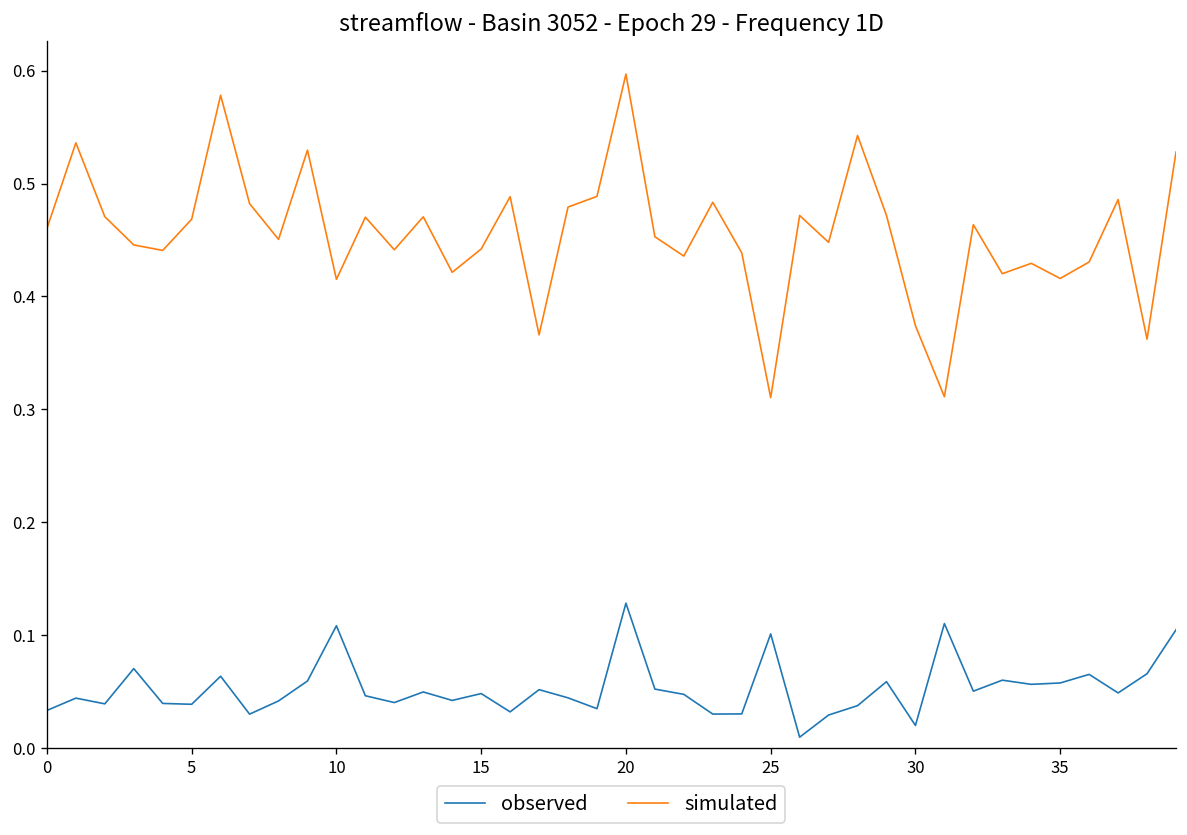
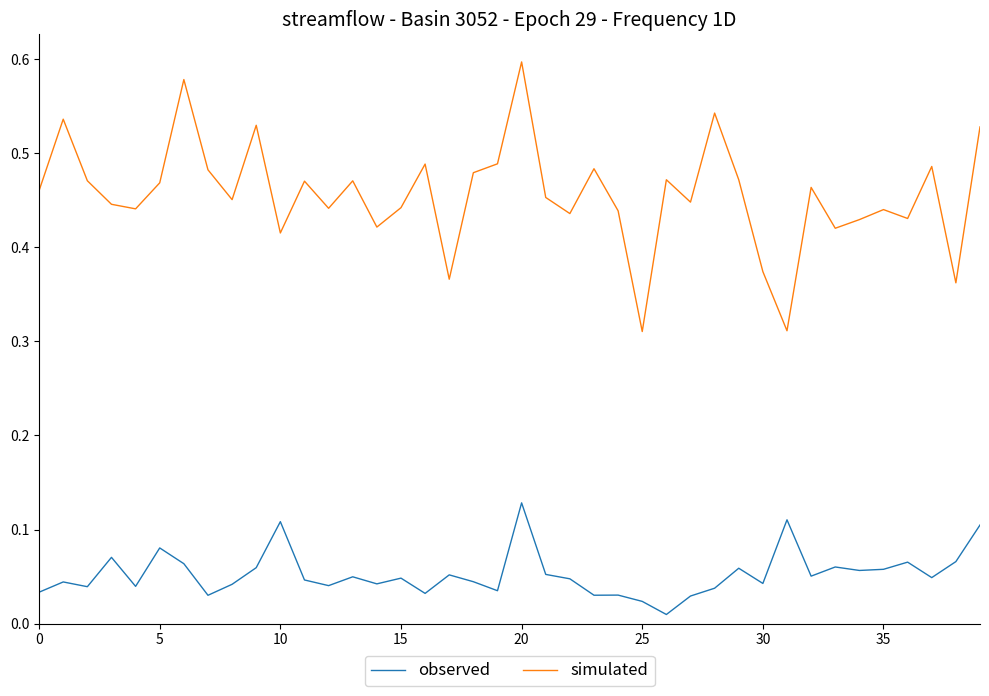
observed, 5: 0.04 -> 0.08
observed, 25: 0.10 -> 0.02
observed, 30: 0.02 -> 0.04
simulated, 35: 0.42 -> 0.44
